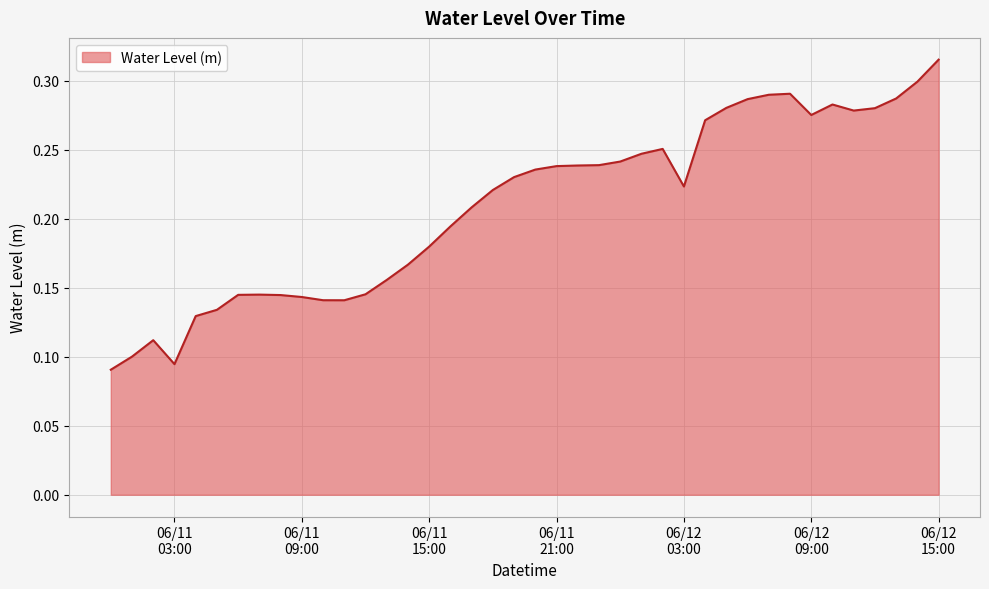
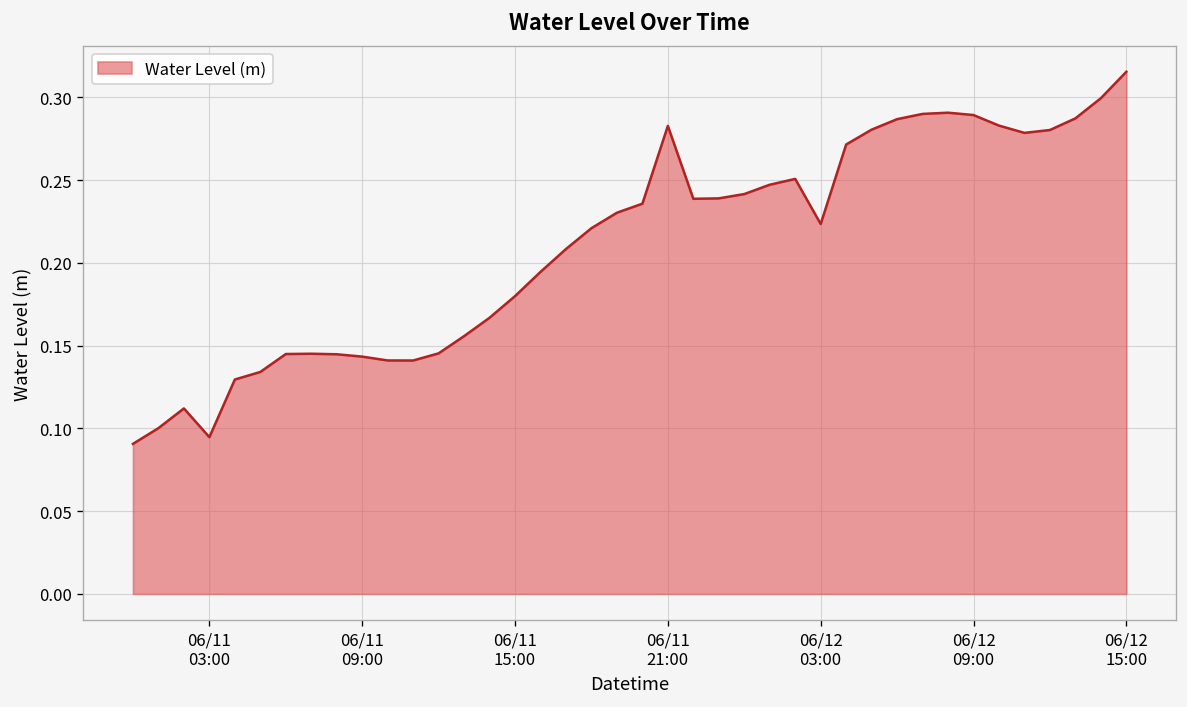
06/11 21:00: 0.238 -> 0.283
06/12 09:00: 0.275 -> 0.289
